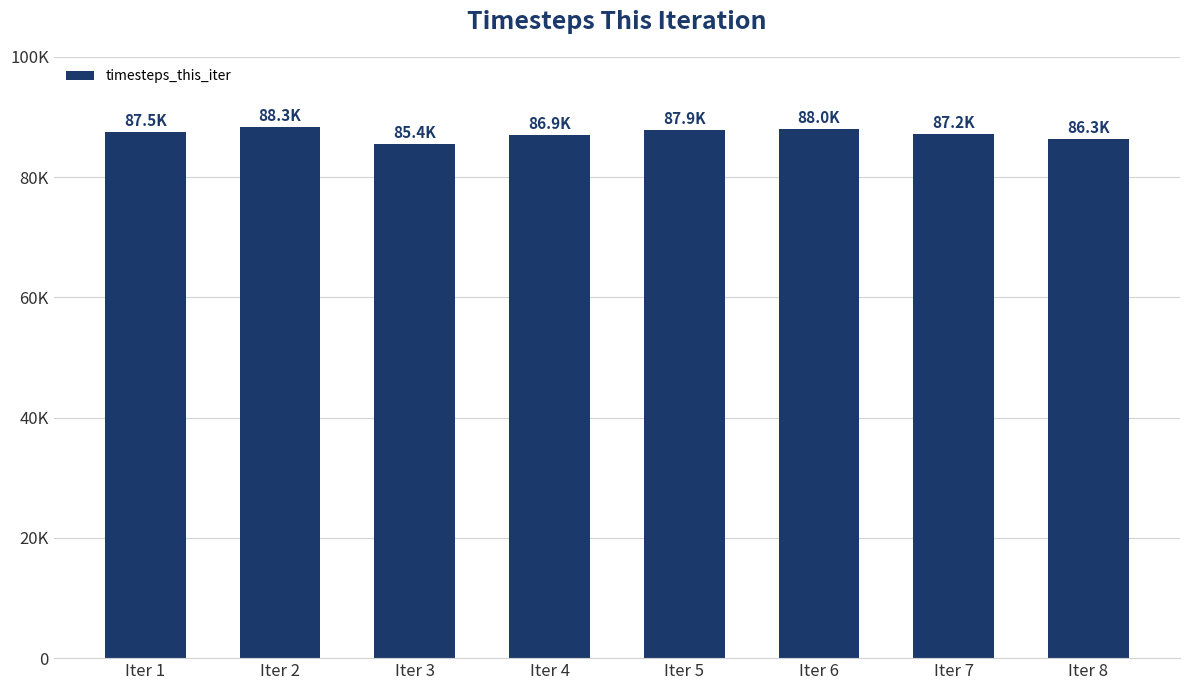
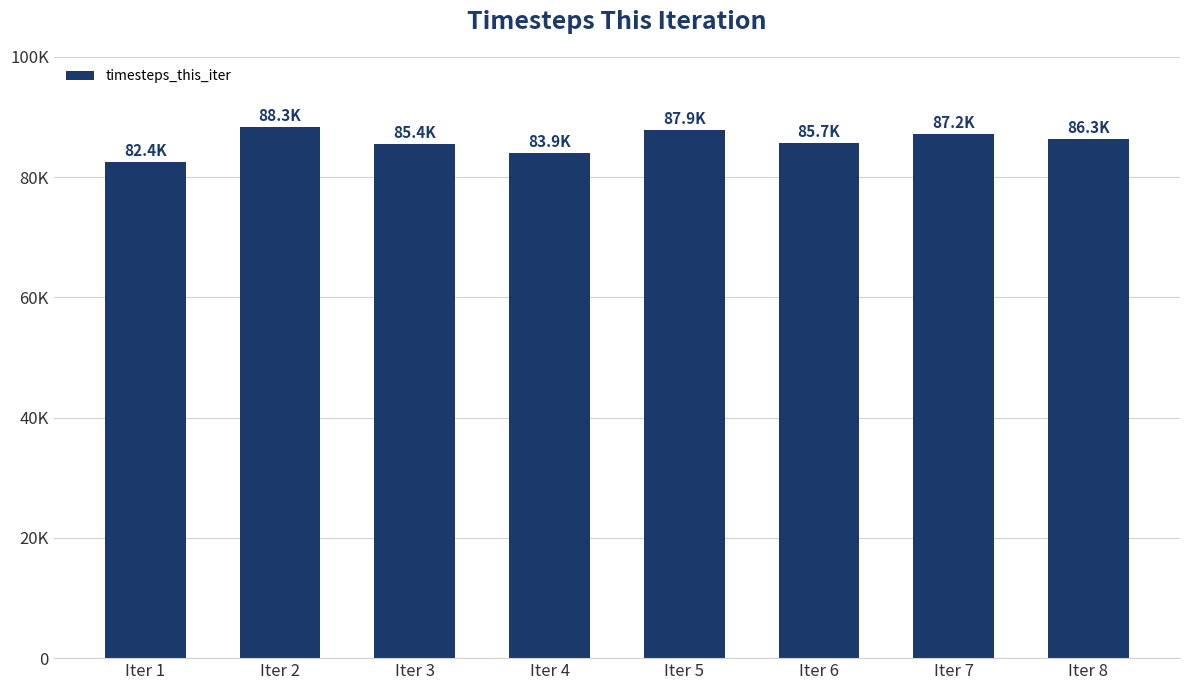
Iter 1: 87.5K -> 82.4K
Iter 4: 86.9K -> 83.9K
Iter 6: 88.0K -> 85.7K
